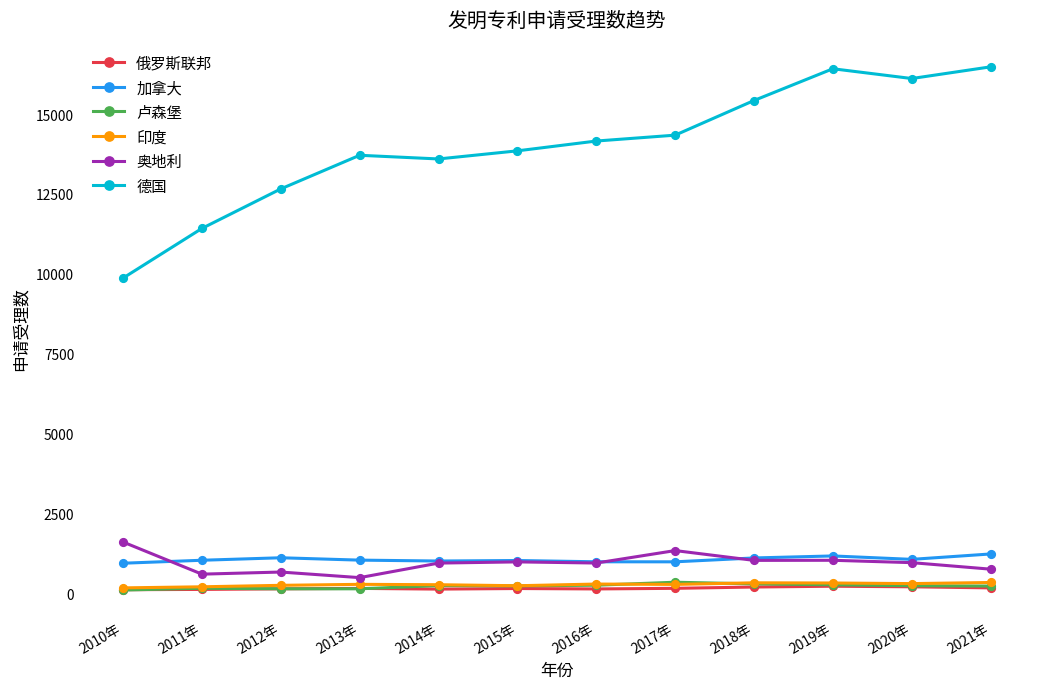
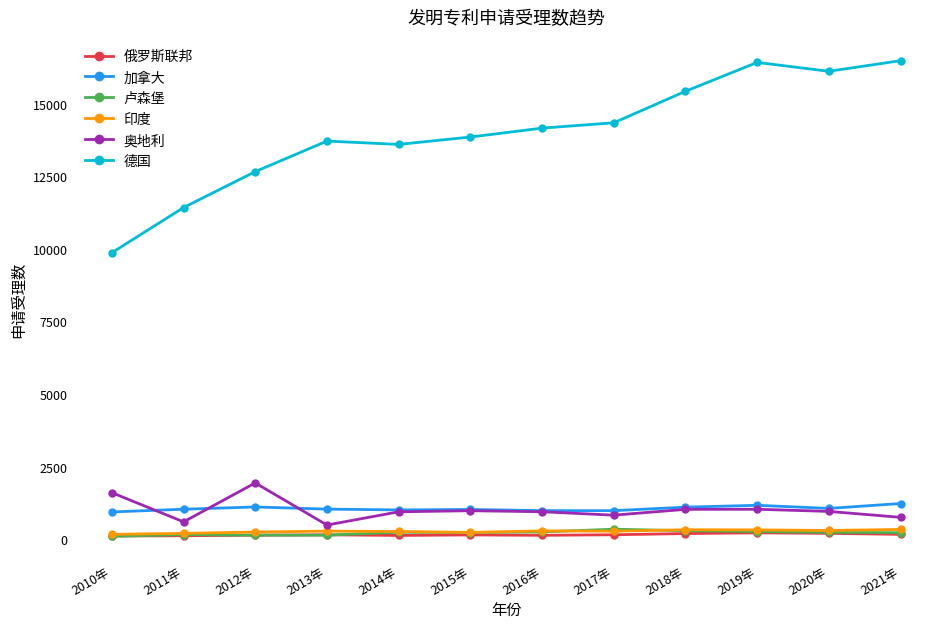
奥地利, 2012年: 700 -> 1900
奥地利, 2017年: 1300 -> 800
